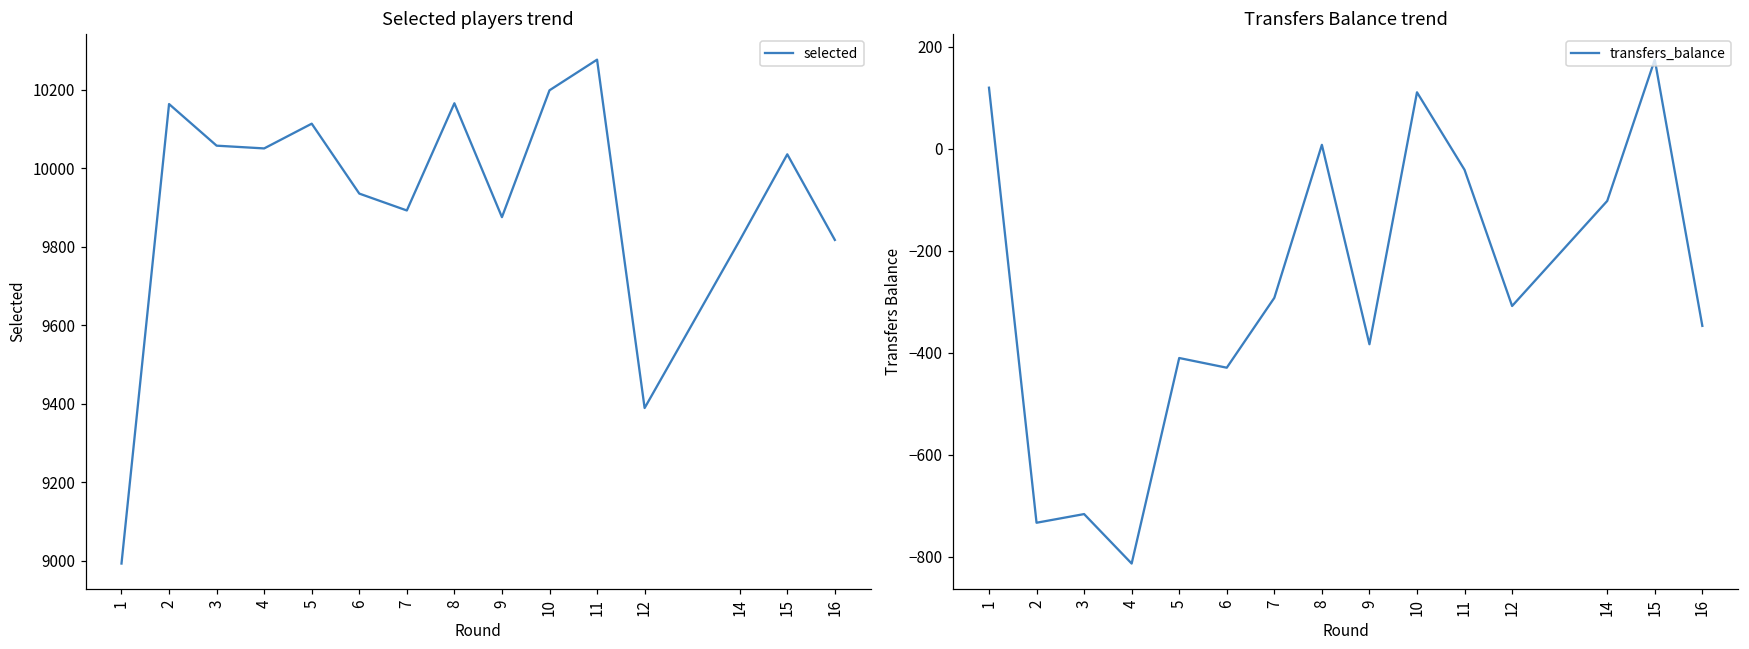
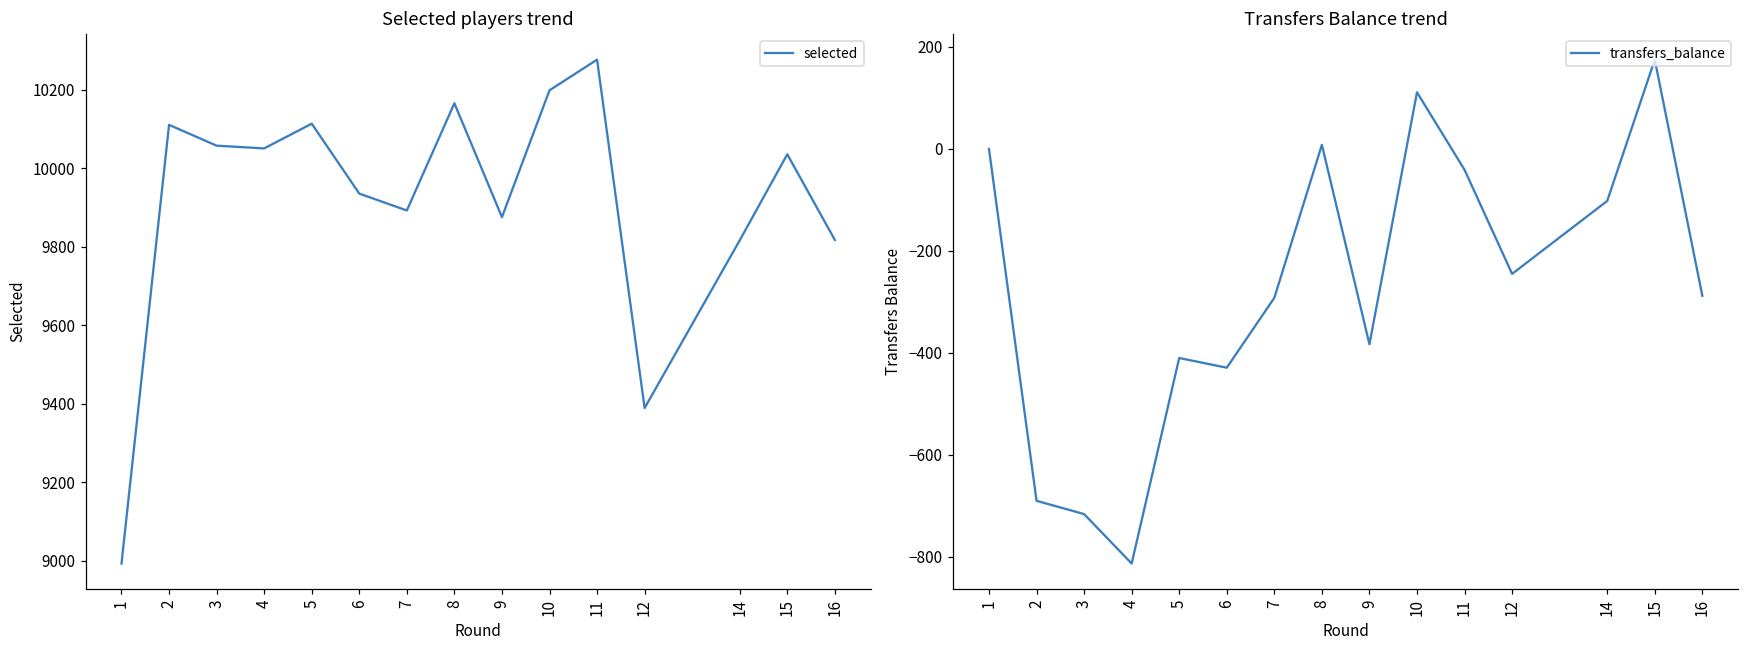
Selected players trend, 2: 10160 -> 10110
Transfers Balance trend, 1: 120 -> 0
Transfers Balance trend, 2: -730 -> -690
Transfers Balance trend, 12: -310 -> -250
Transfers Balance trend, 16: -350 -> -290
